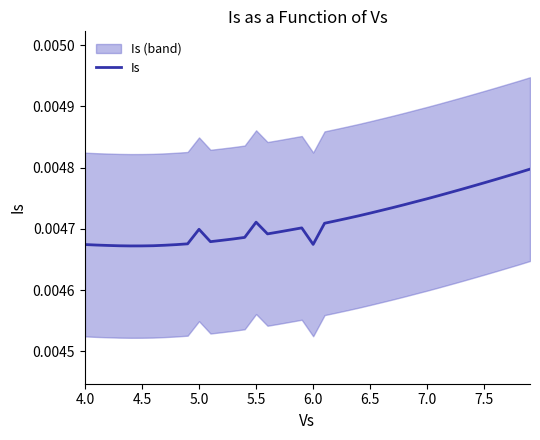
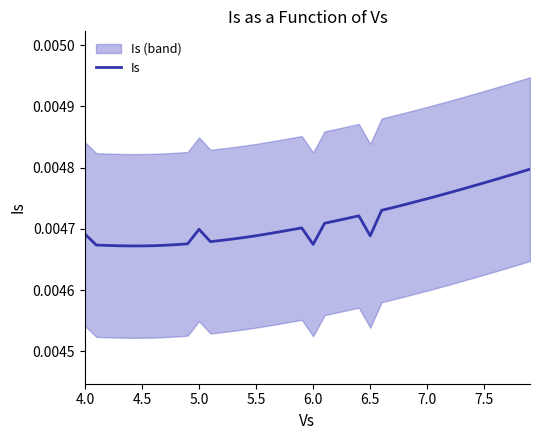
Is, 4.0: 0.00467 -> 0.00469
Is, 5.5: 0.00471 -> 0.00469
Is, 6.5: 0.00473 -> 0.00469
